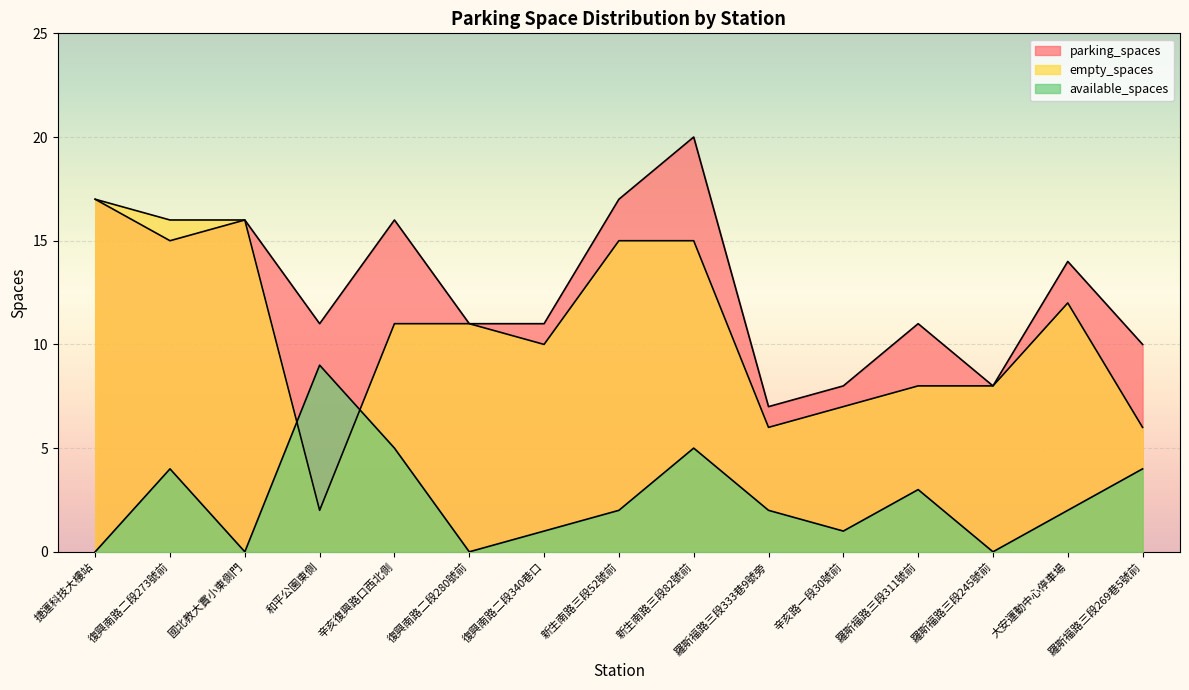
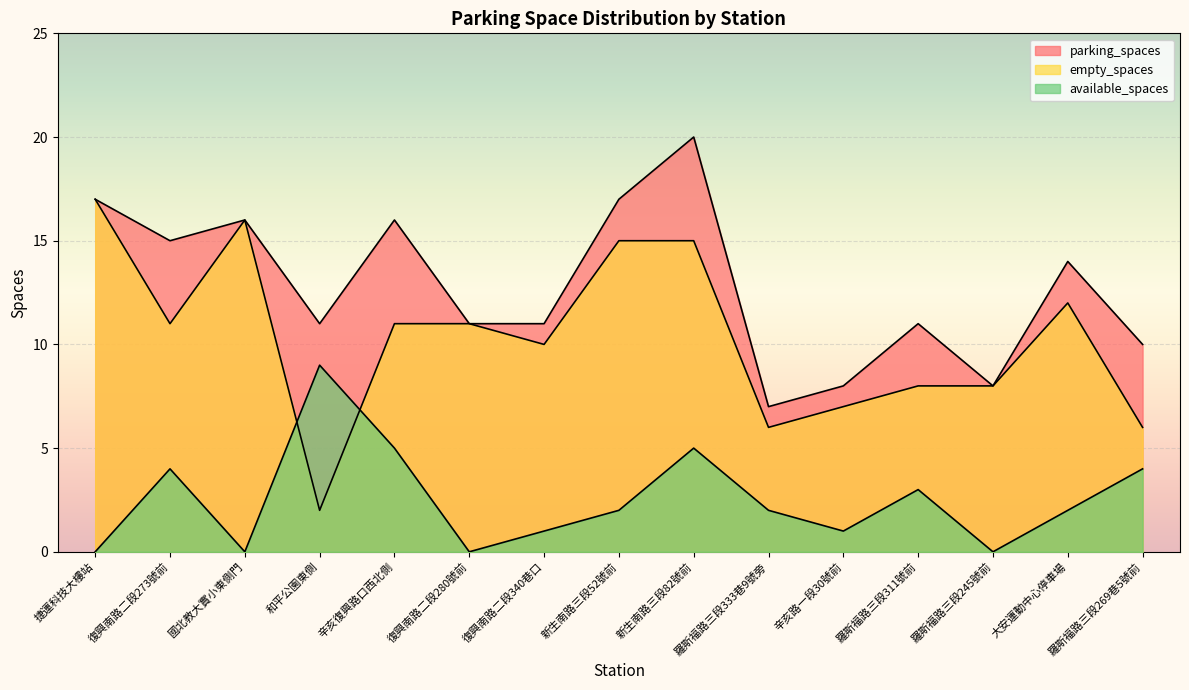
empty_spaces, 復興南路二段273號前: 16 -> 11
